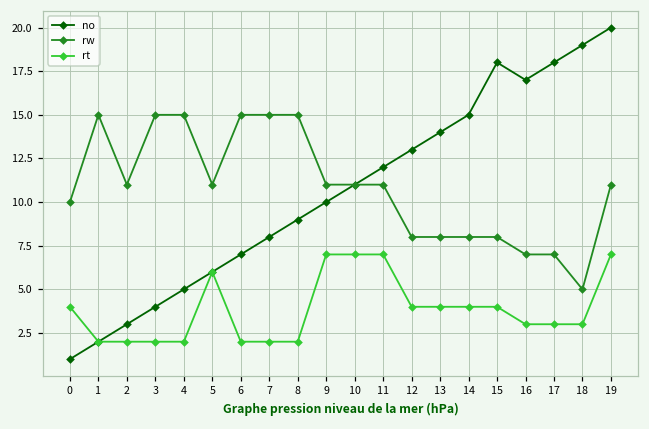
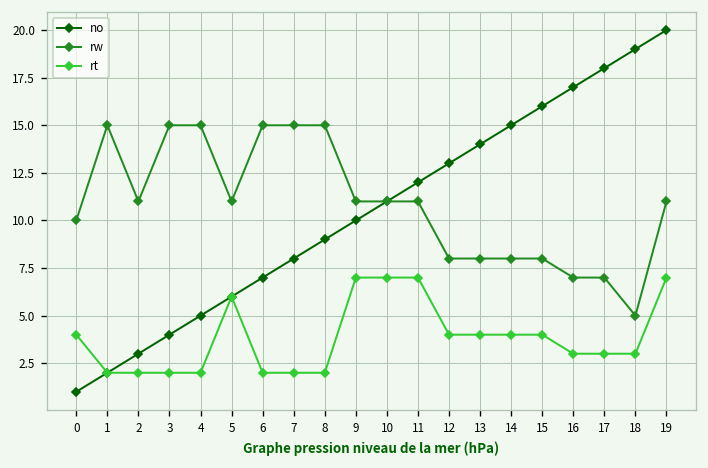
no, 15: 18 -> 16
